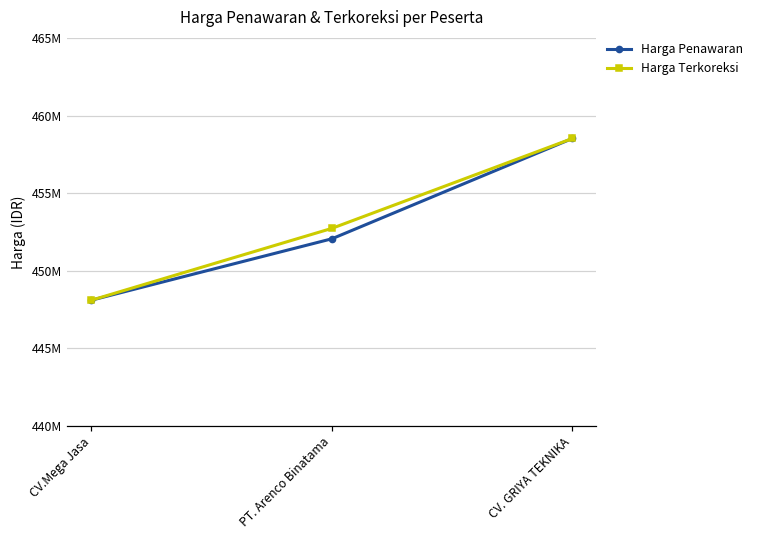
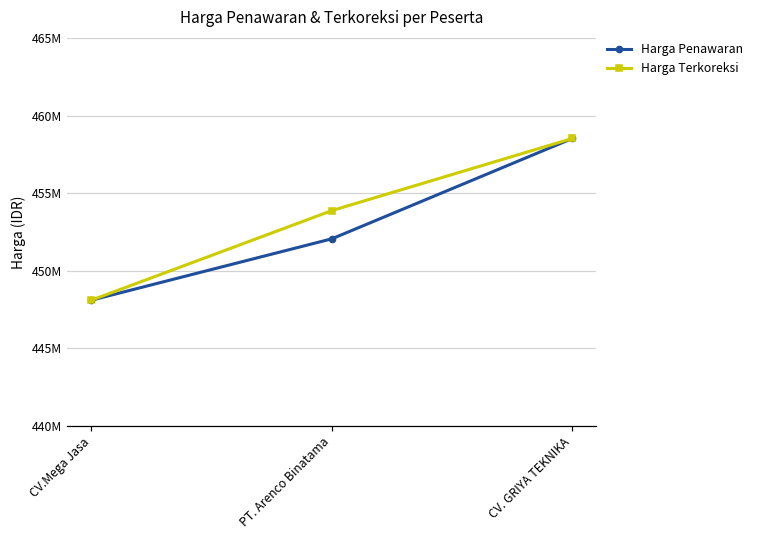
Harga Terkoreksi, PT. Arenco Binatama: 452700000 -> 453900000
